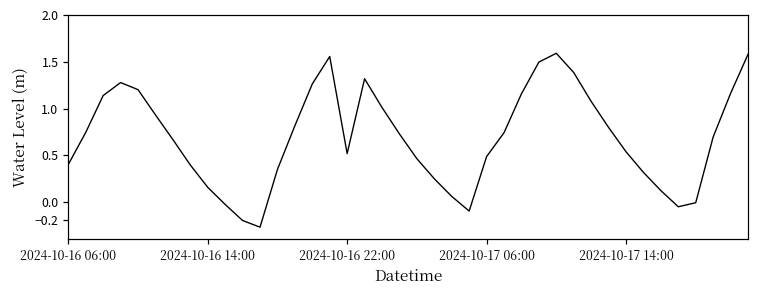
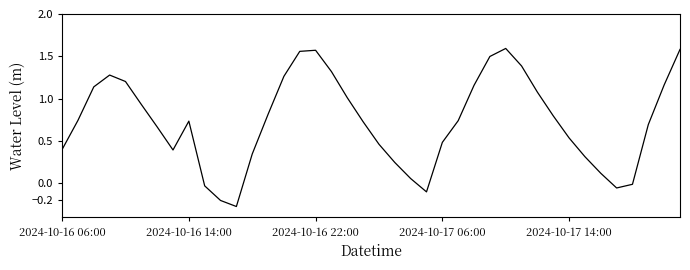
2024-10-16 14:00: 0.2 -> 0.7
2024-10-16 22:00: 0.5 -> 1.6
